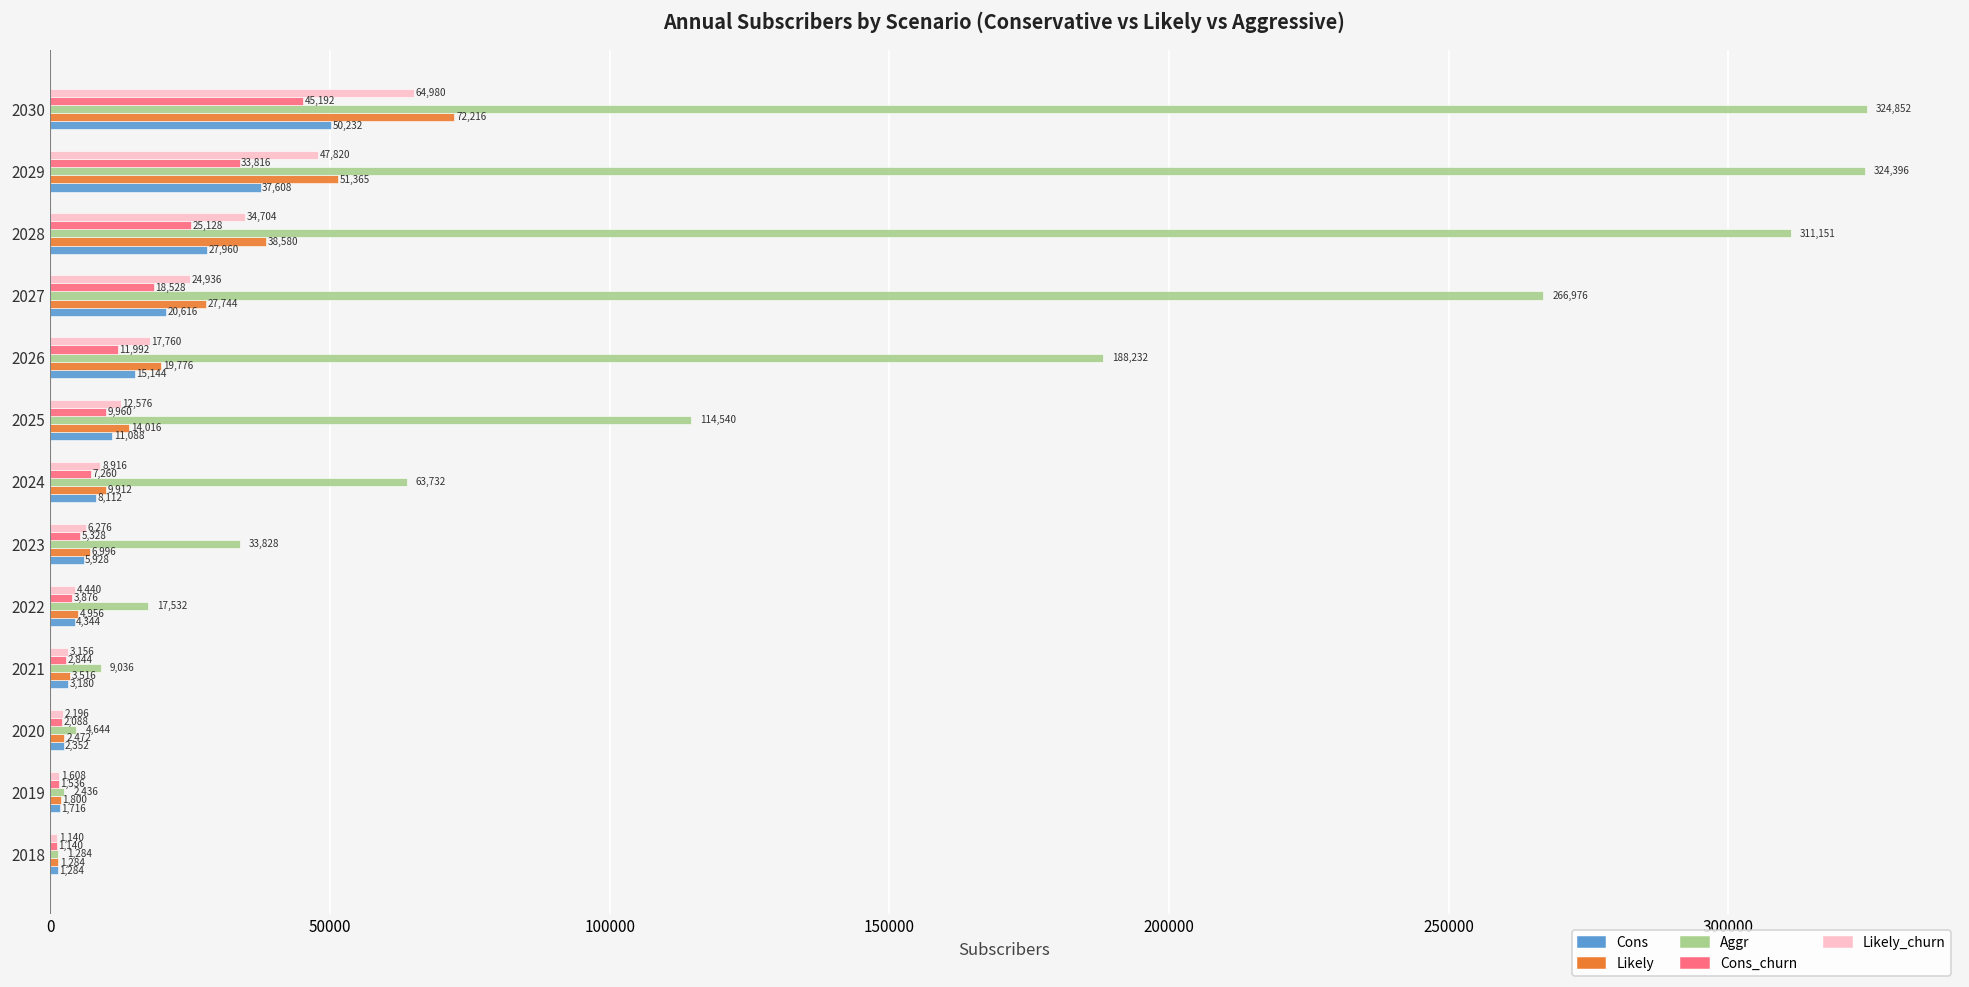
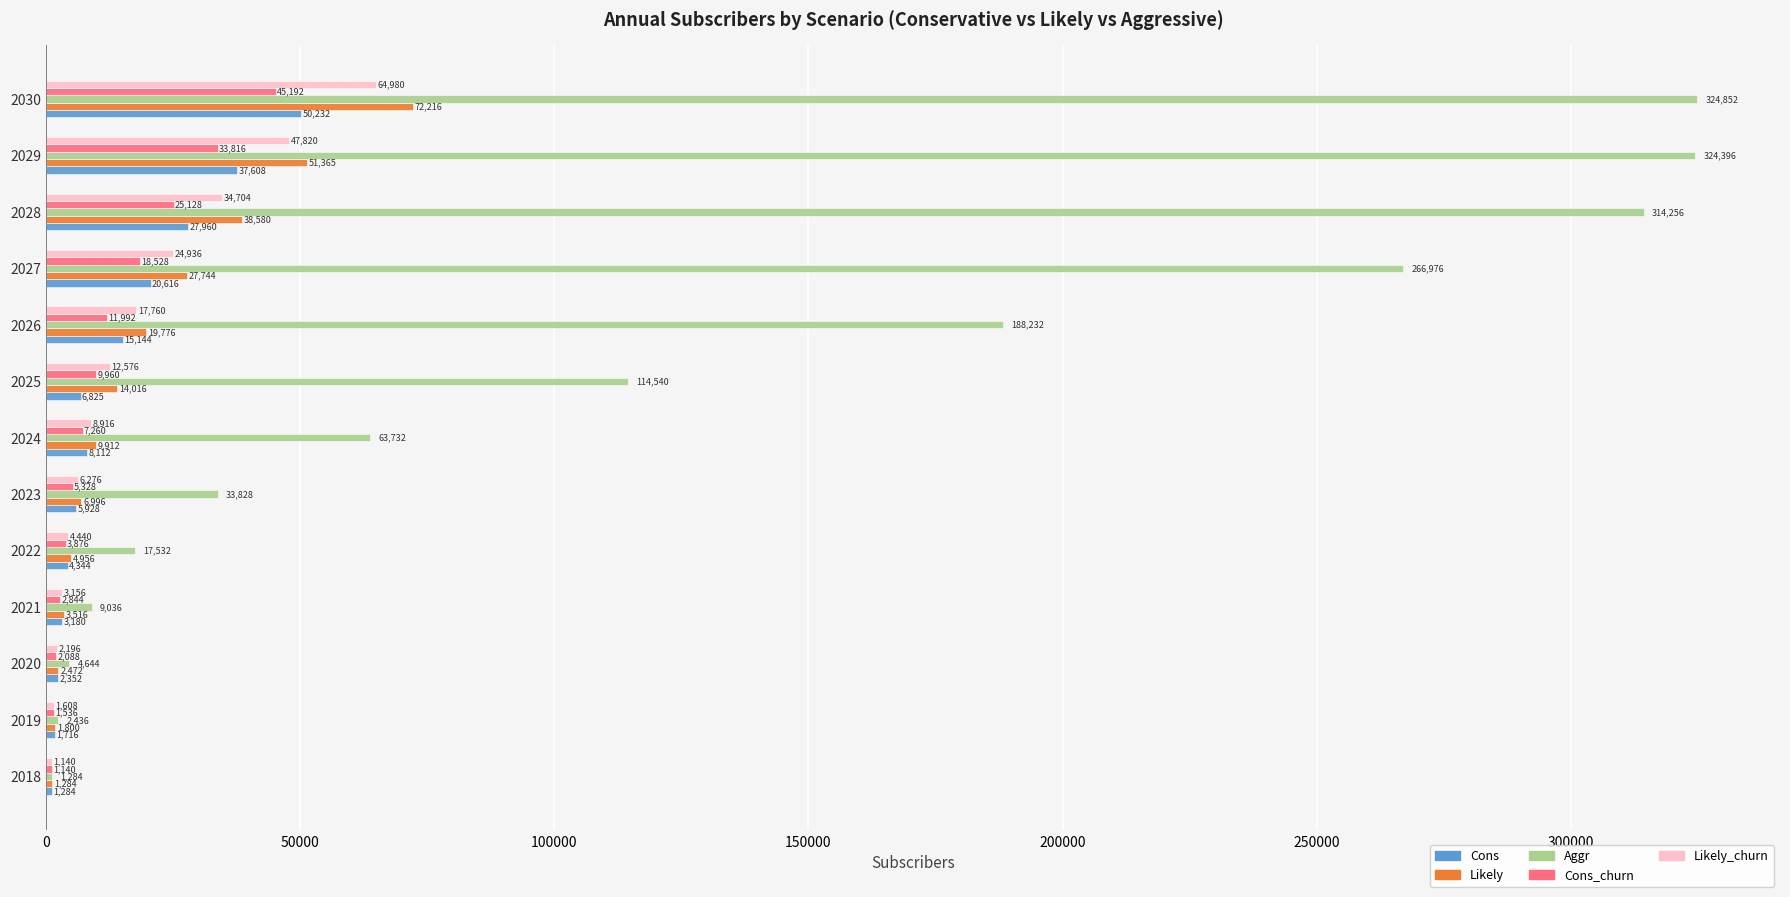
Aggr, 2028: 311,151 -> 314,256
Cons, 2025: 11,088 -> 6,825
